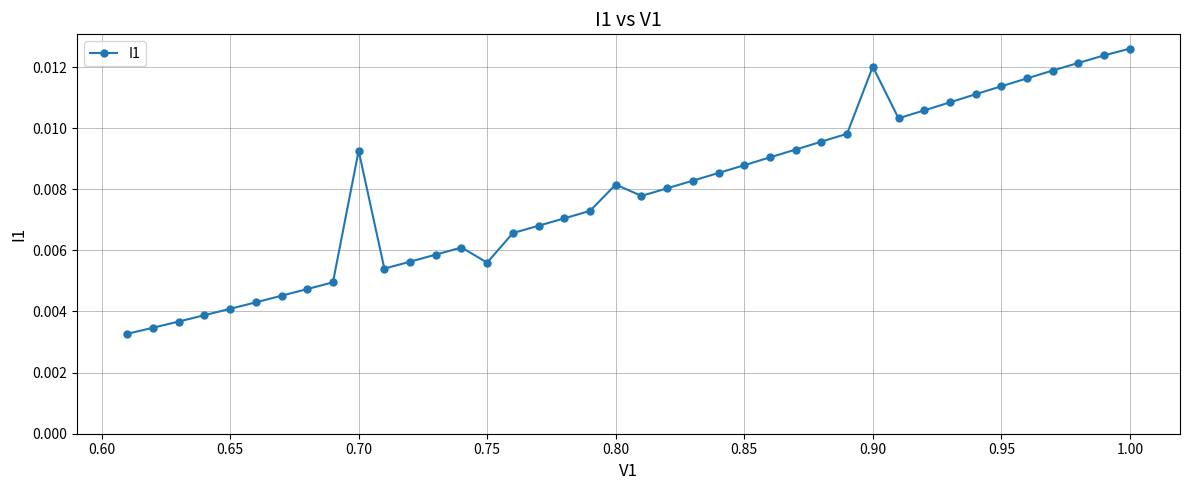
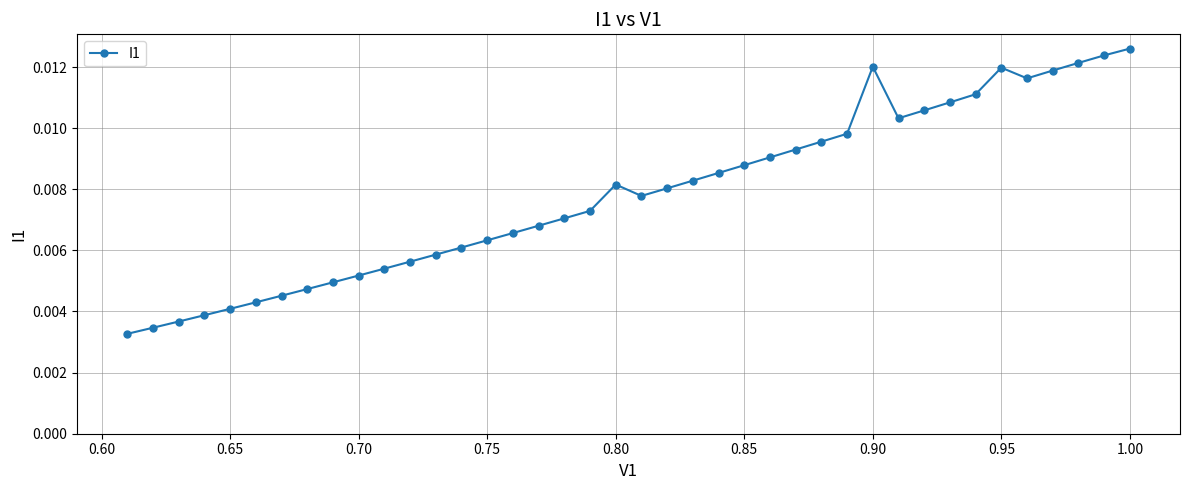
0.70: 0.0093 -> 0.0052
0.75: 0.0056 -> 0.0063
0.95: 0.0114 -> 0.0120
